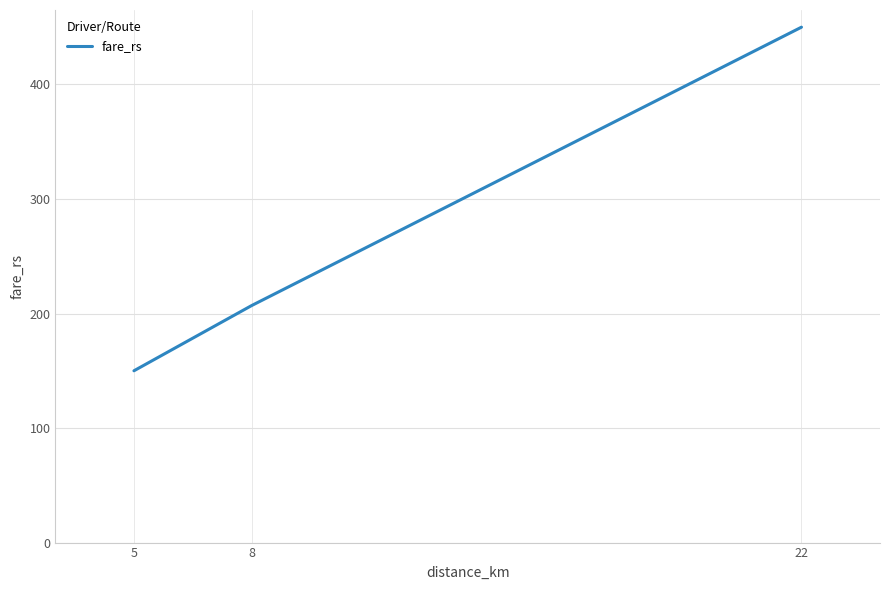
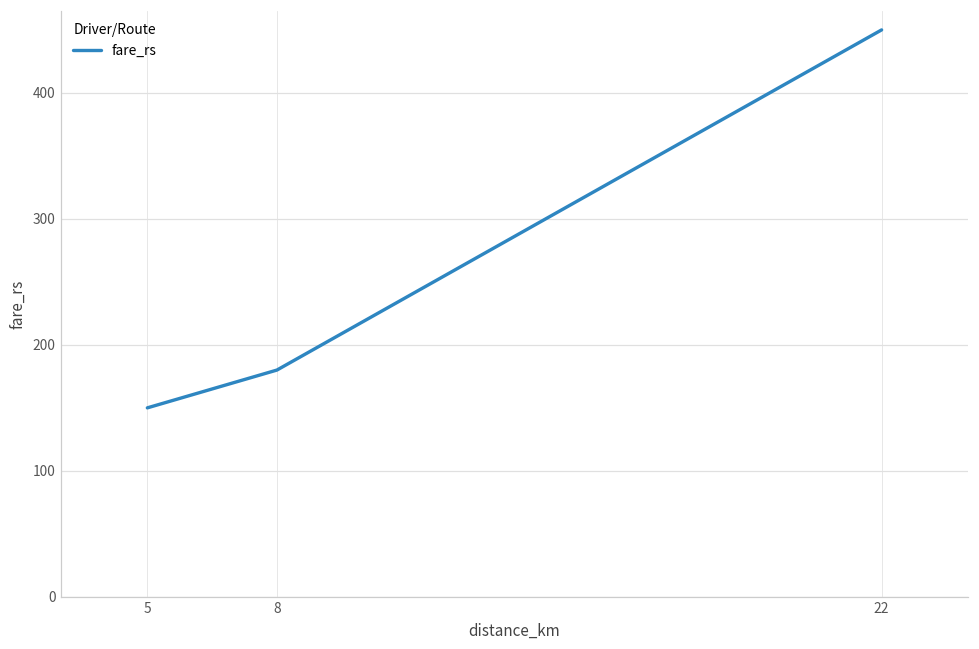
8: 207 -> 180
